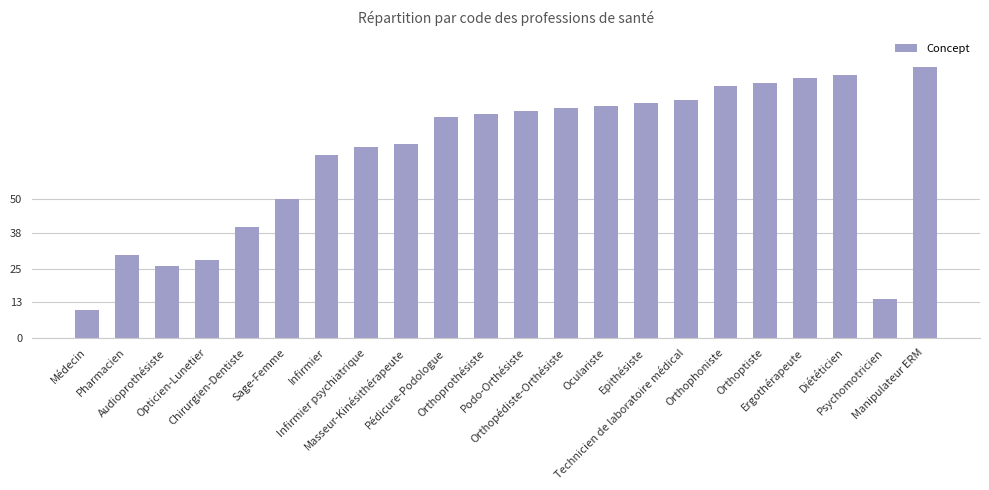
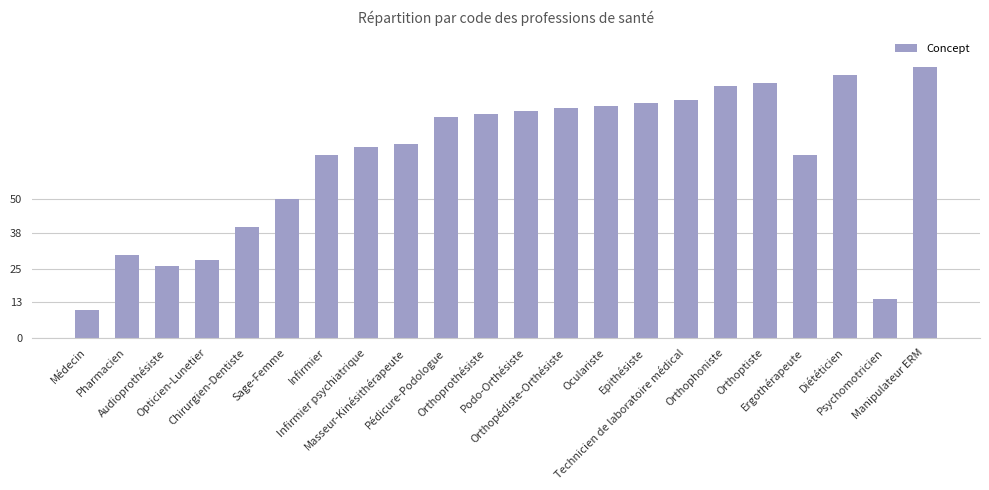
Ergothérapeute: 94 -> 66
